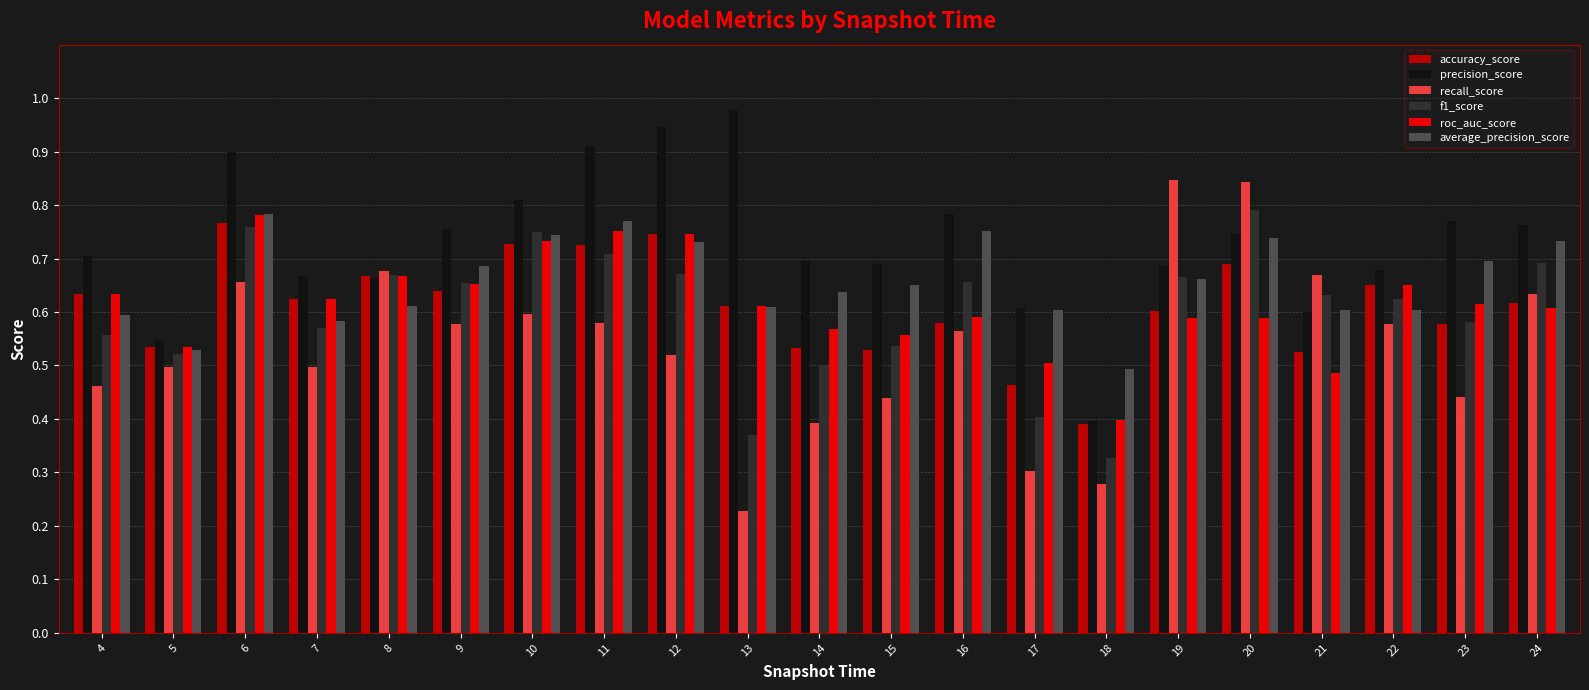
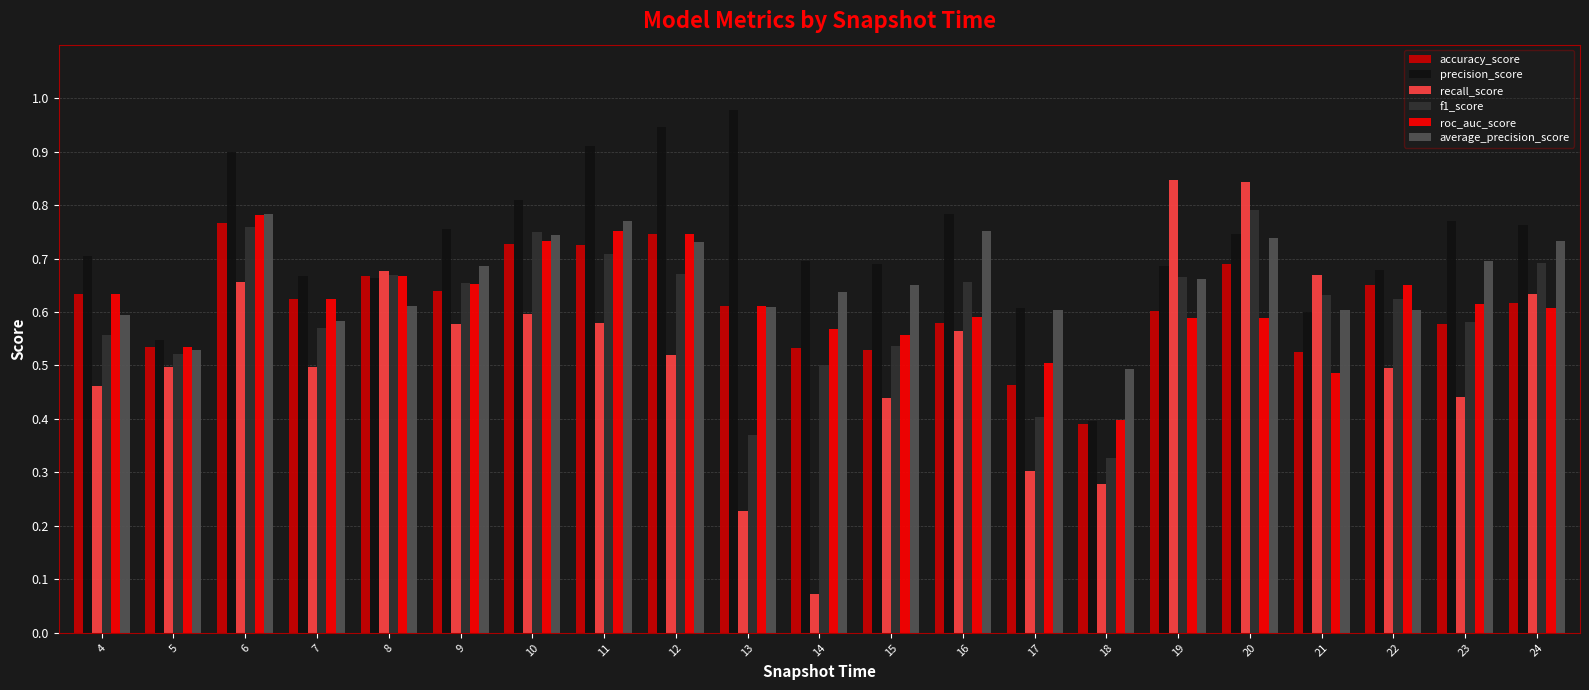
recall_score, 14: 0.39 -> 0.07
recall_score, 22: 0.58 -> 0.50
